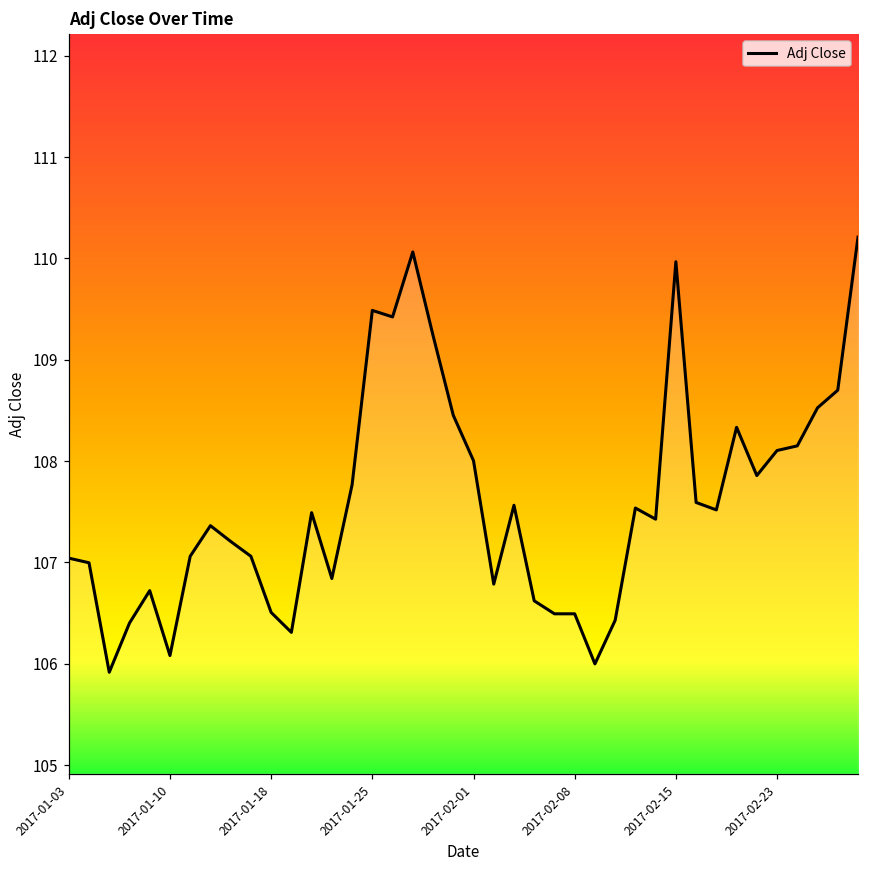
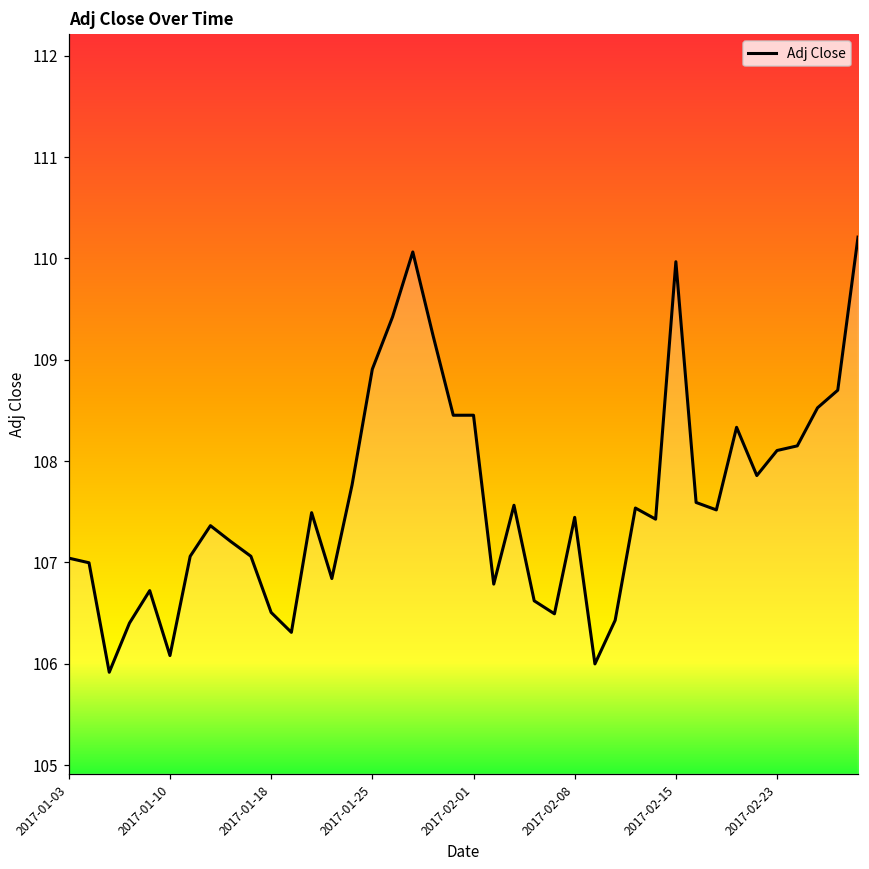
2017-01-25: 109.5 -> 108.9
2017-02-01: 108.0 -> 108.5
2017-02-08: 106.5 -> 107.4
